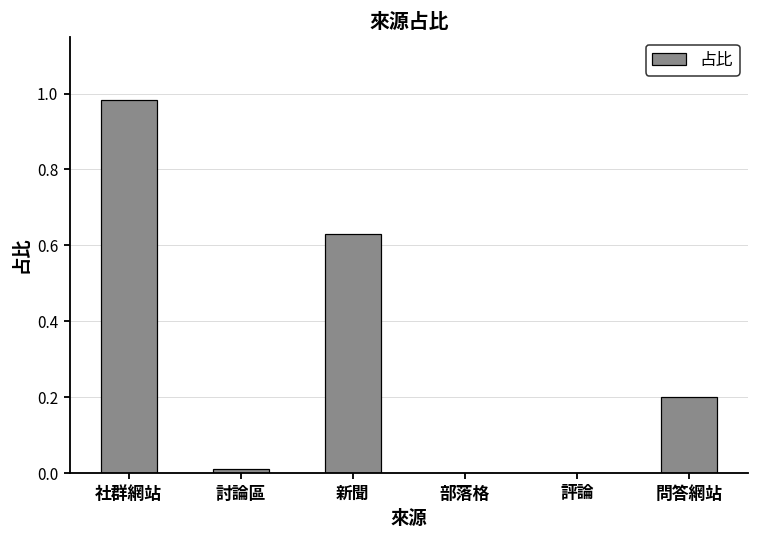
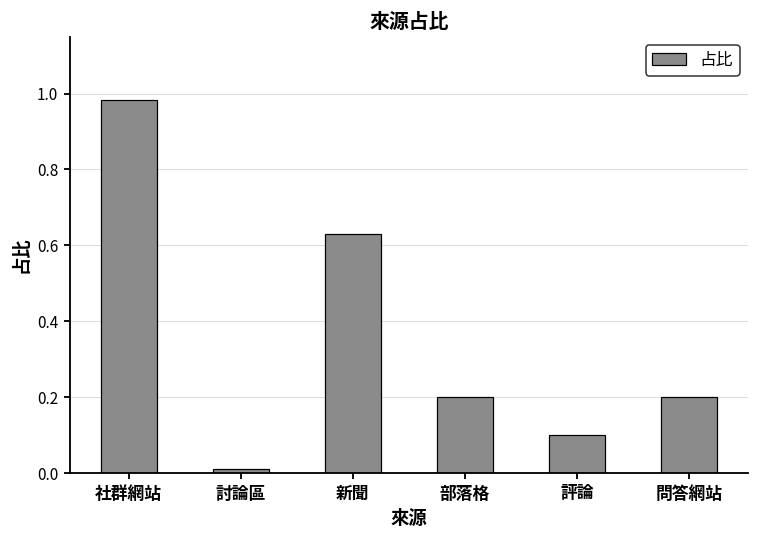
部落格: 0.0 -> 0.2
評論: 0.0 -> 0.1
